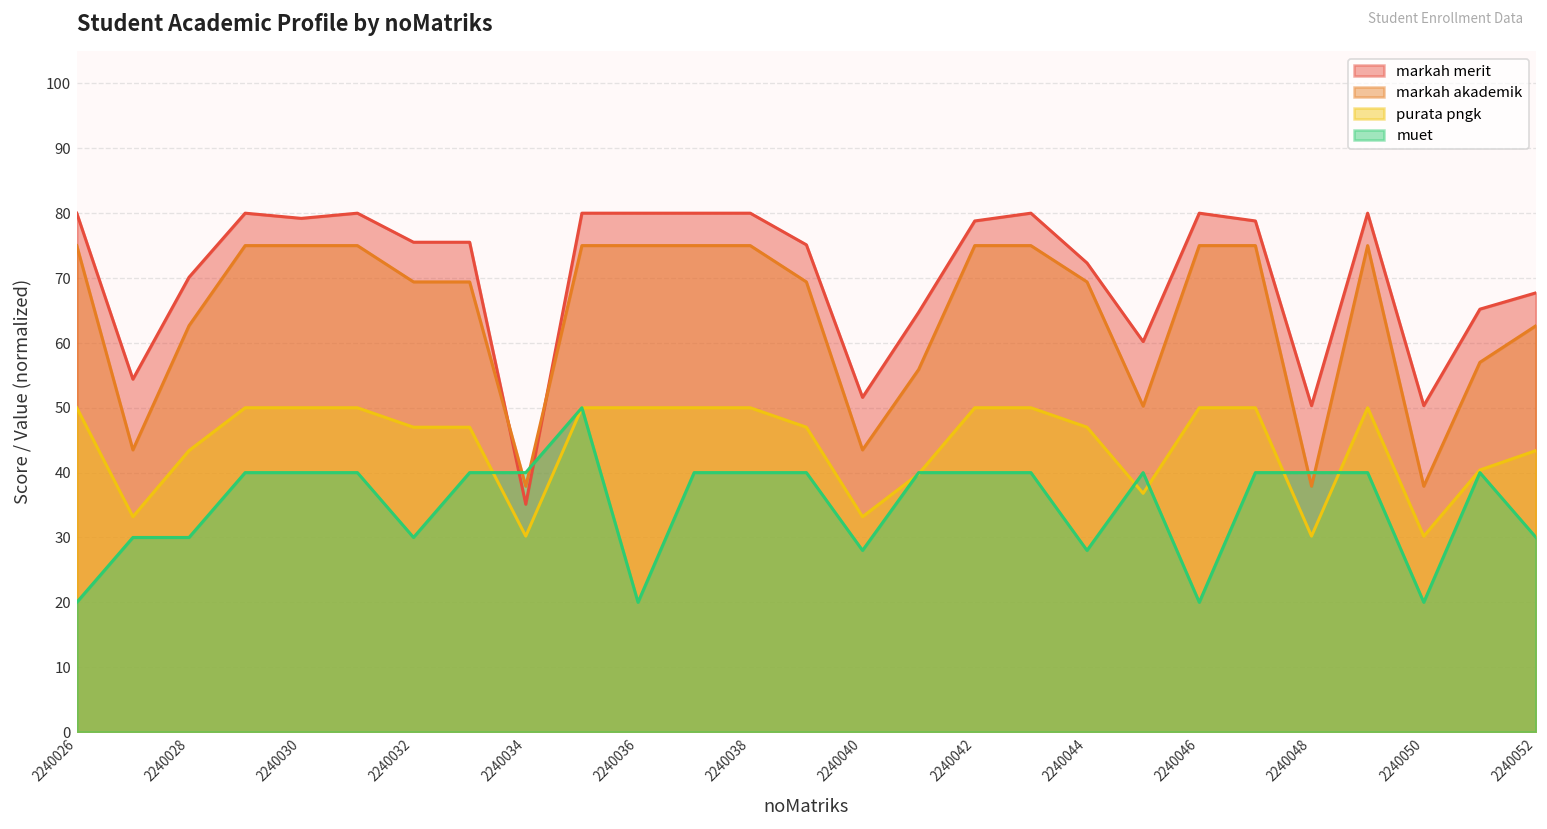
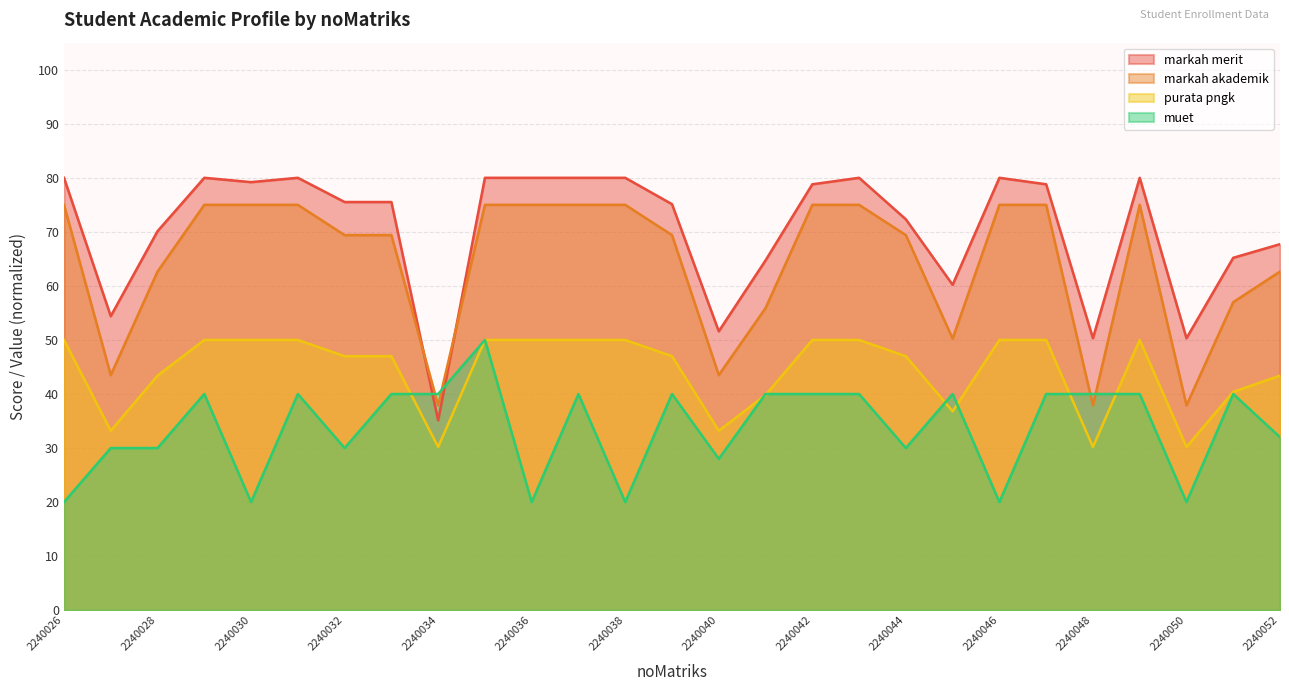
muet, 2240030: 40 -> 20
muet, 2240038: 40 -> 20
muet, 2240044: 28 -> 30
muet, 2240052: 30 -> 32
